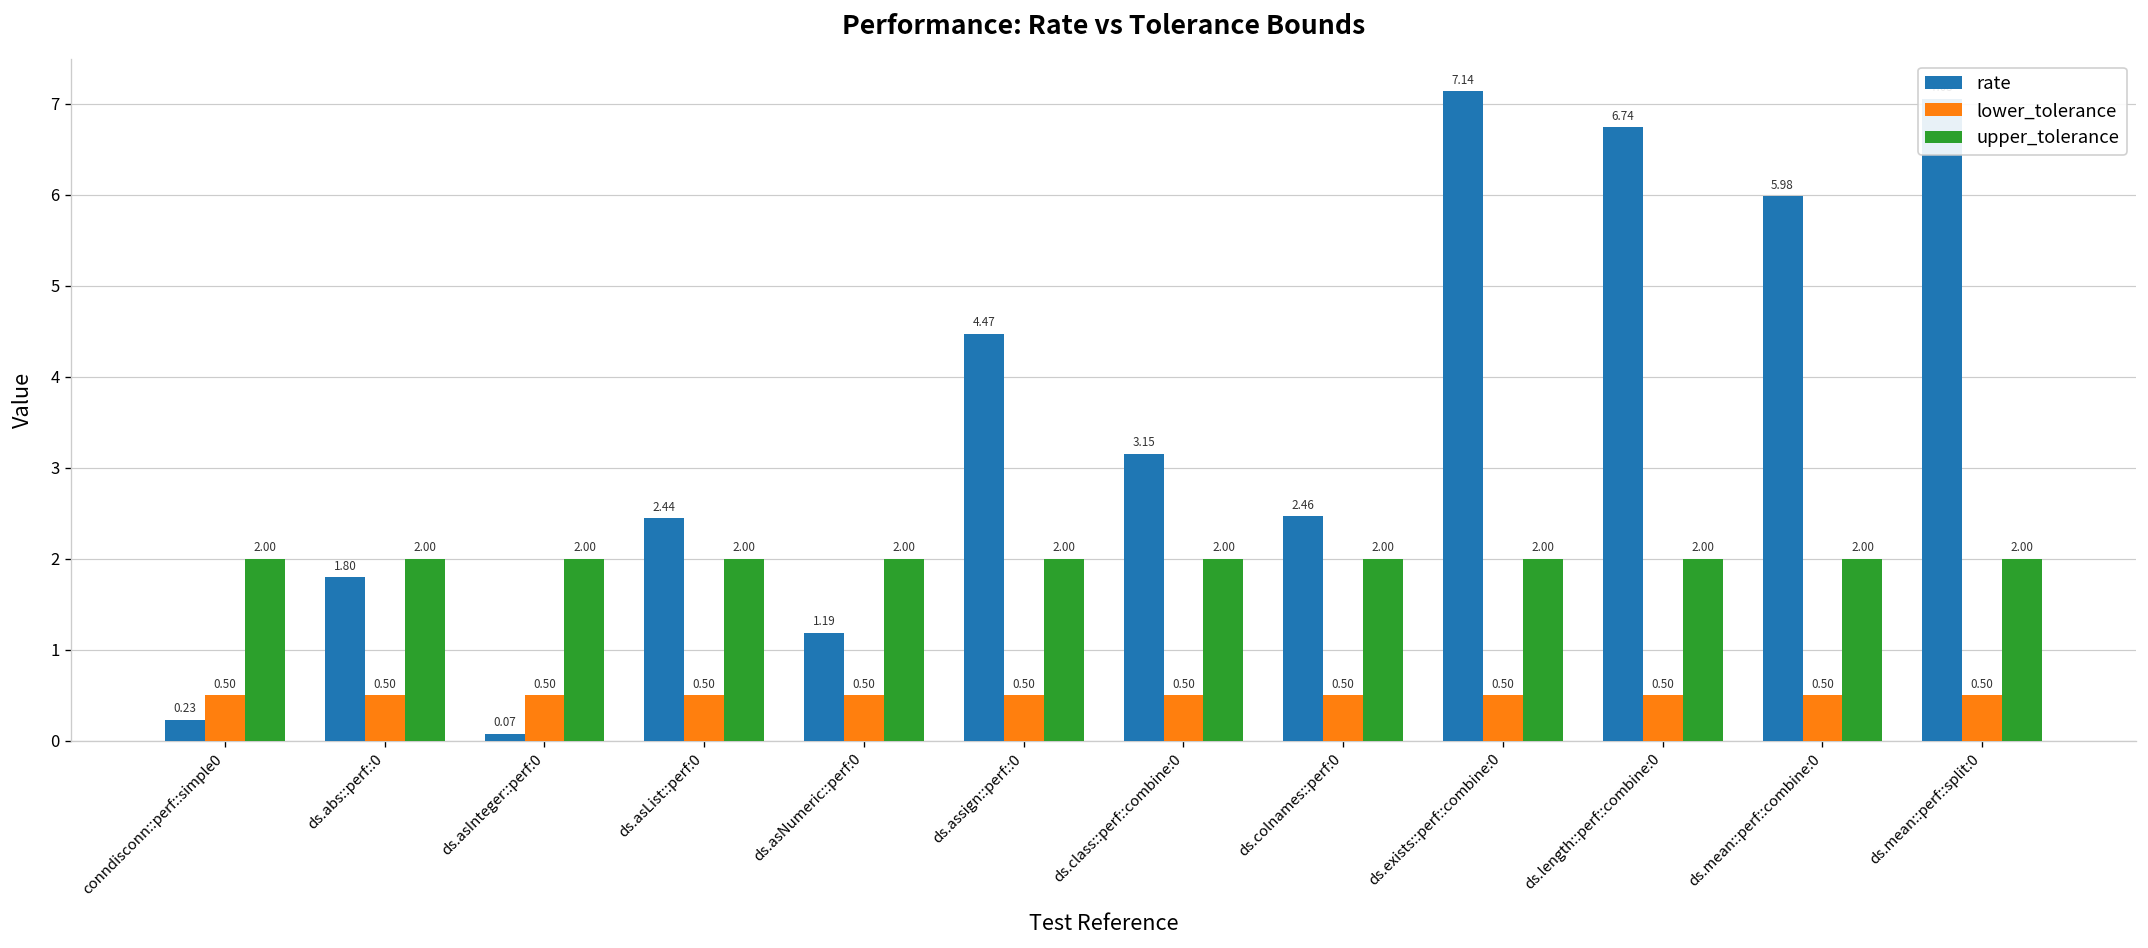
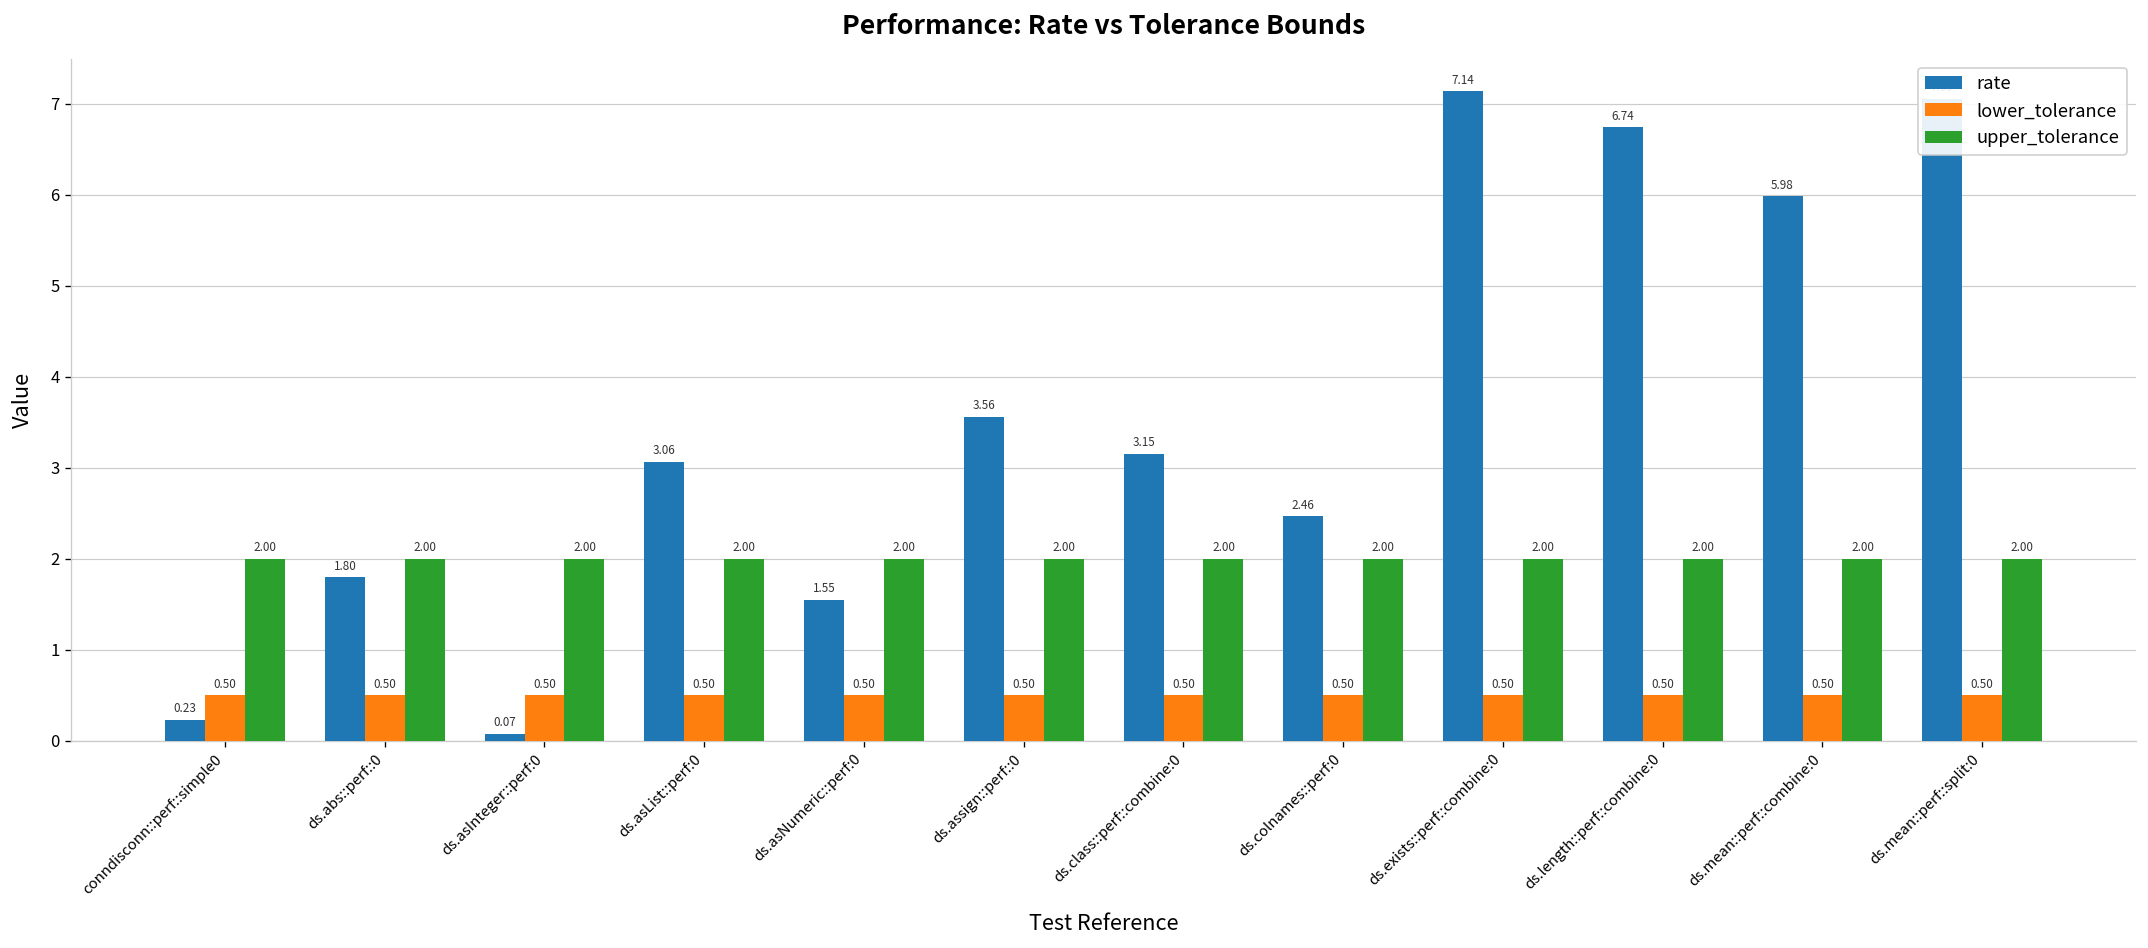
rate, ds.asList::perf:0: 2.44 -> 3.06
rate, ds.asNumeric::perf:0: 1.19 -> 1.55
rate, ds.assign::perf::0: 4.47 -> 3.56
